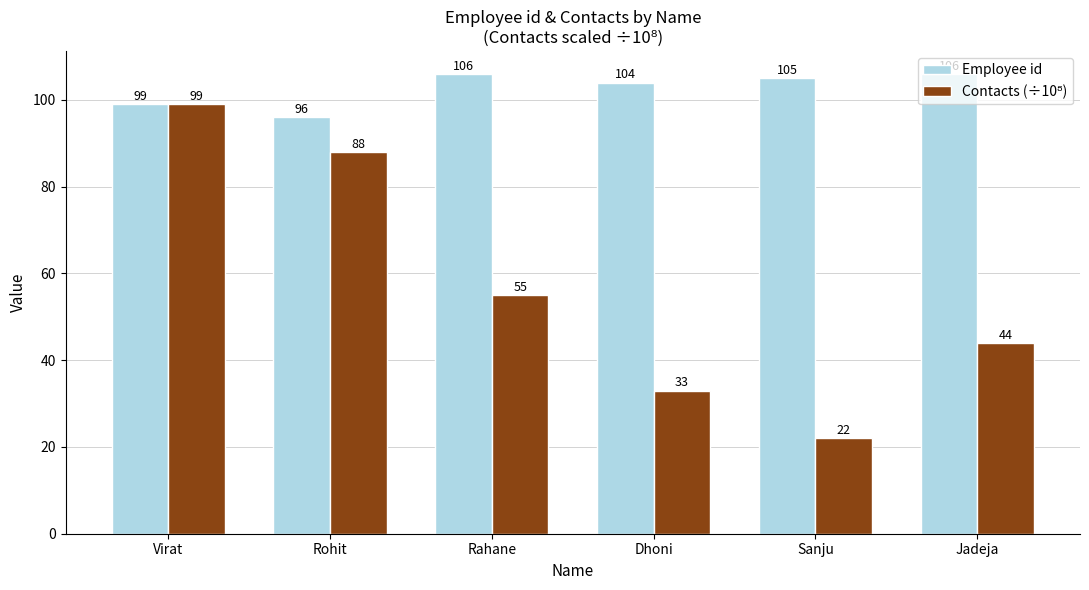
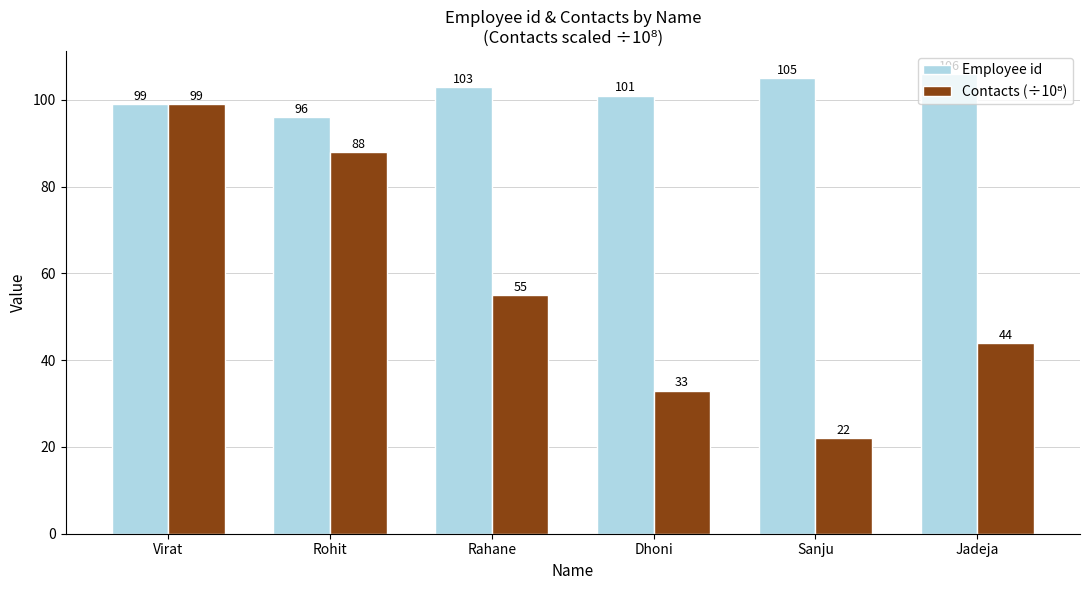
Employee id, Rahane: 106 -> 103
Employee id, Dhoni: 104 -> 101
